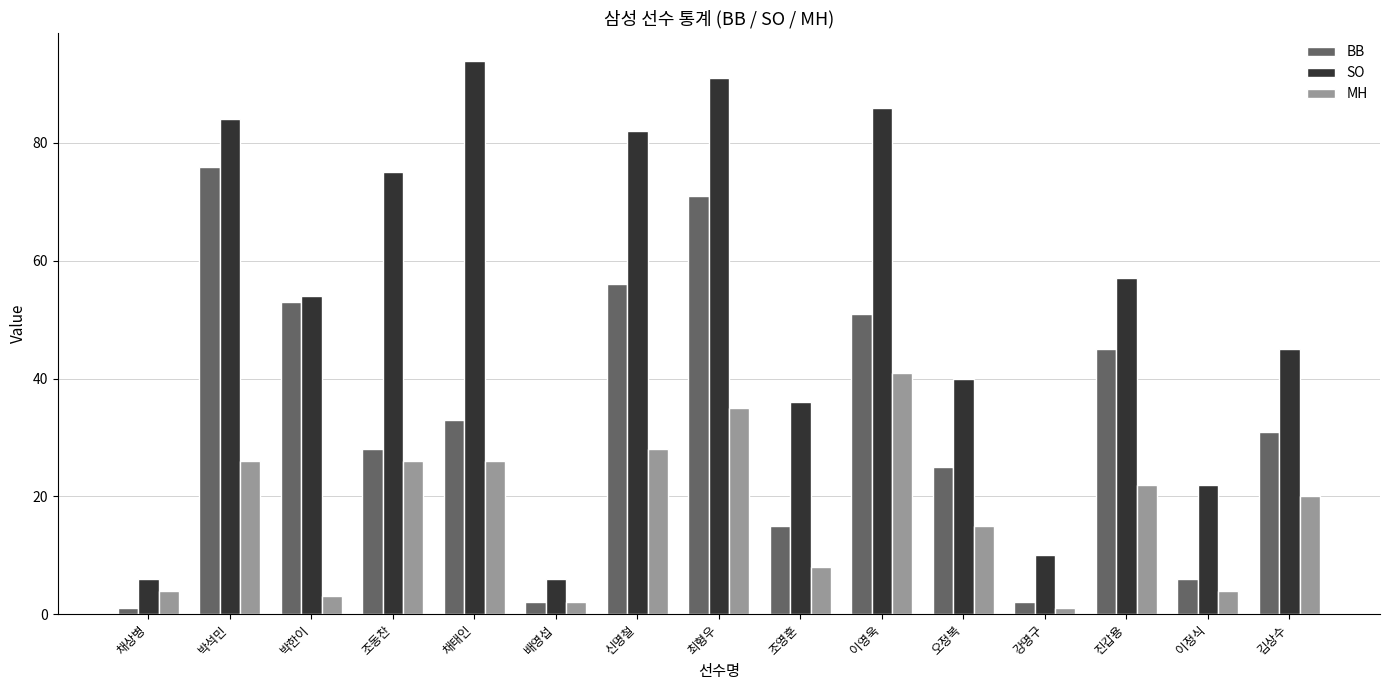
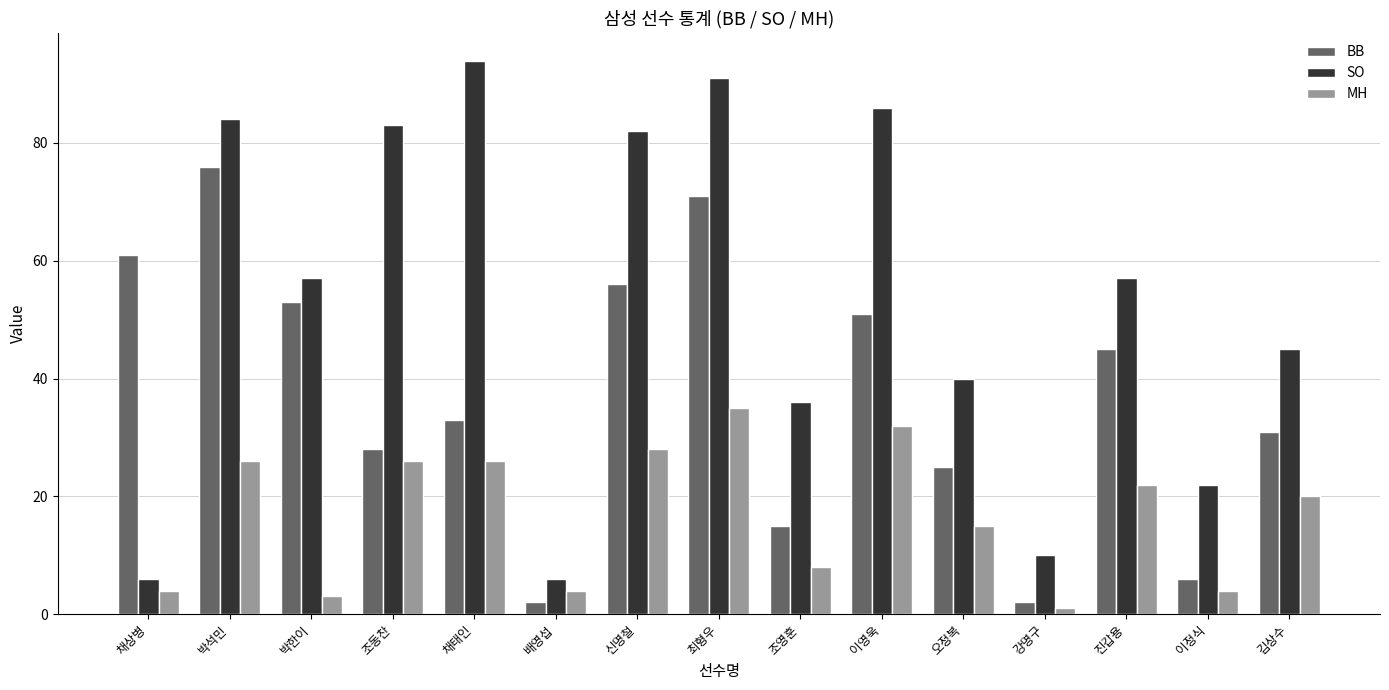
BB, 채상병: 1 -> 61
SO, 박한이: 54 -> 57
SO, 조동찬: 75 -> 83
MH, 배영섭: 2 -> 4
MH, 이영욱: 41 -> 32
